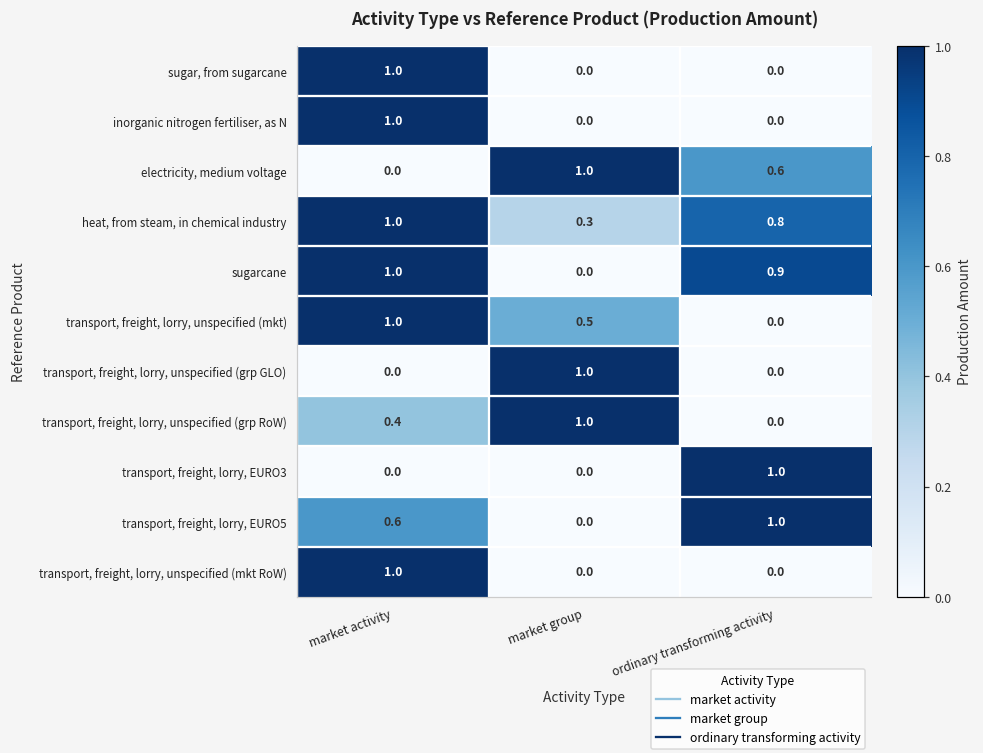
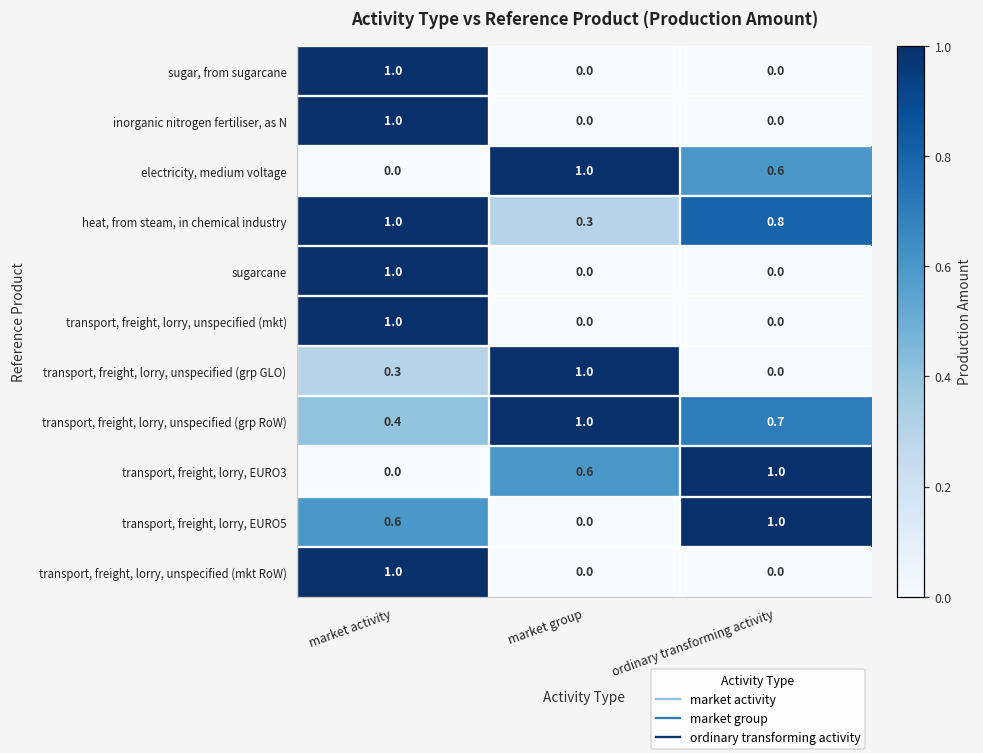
sugarcane, ordinary transforming activity: 0.9 -> 0.0
transport, freight, lorry, unspecified (mkt), market group: 0.5 -> 0.0
transport, freight, lorry, unspecified (grp GLO), market activity: 0.0 -> 0.3
transport, freight, lorry, unspecified (grp RoW), ordinary transforming activity: 0.0 -> 0.7
transport, freight, lorry, EURO3, market group: 0.0 -> 0.6
